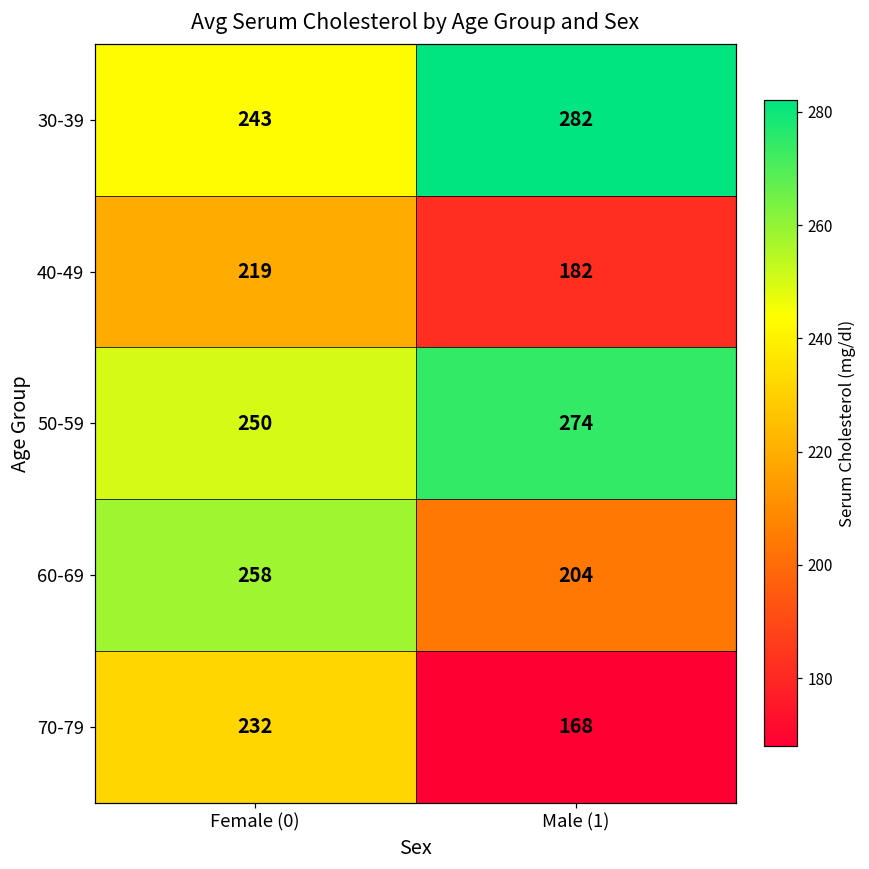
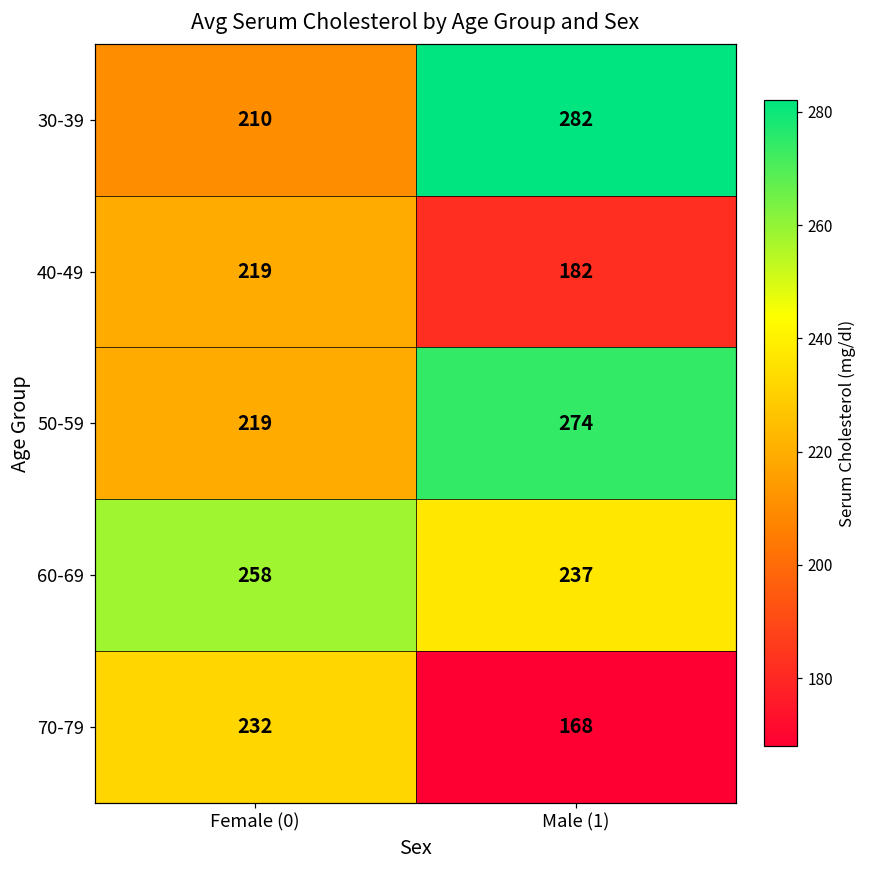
30-39, Female (0): 243 -> 210
50-59, Female (0): 250 -> 219
60-69, Male (1): 204 -> 237
